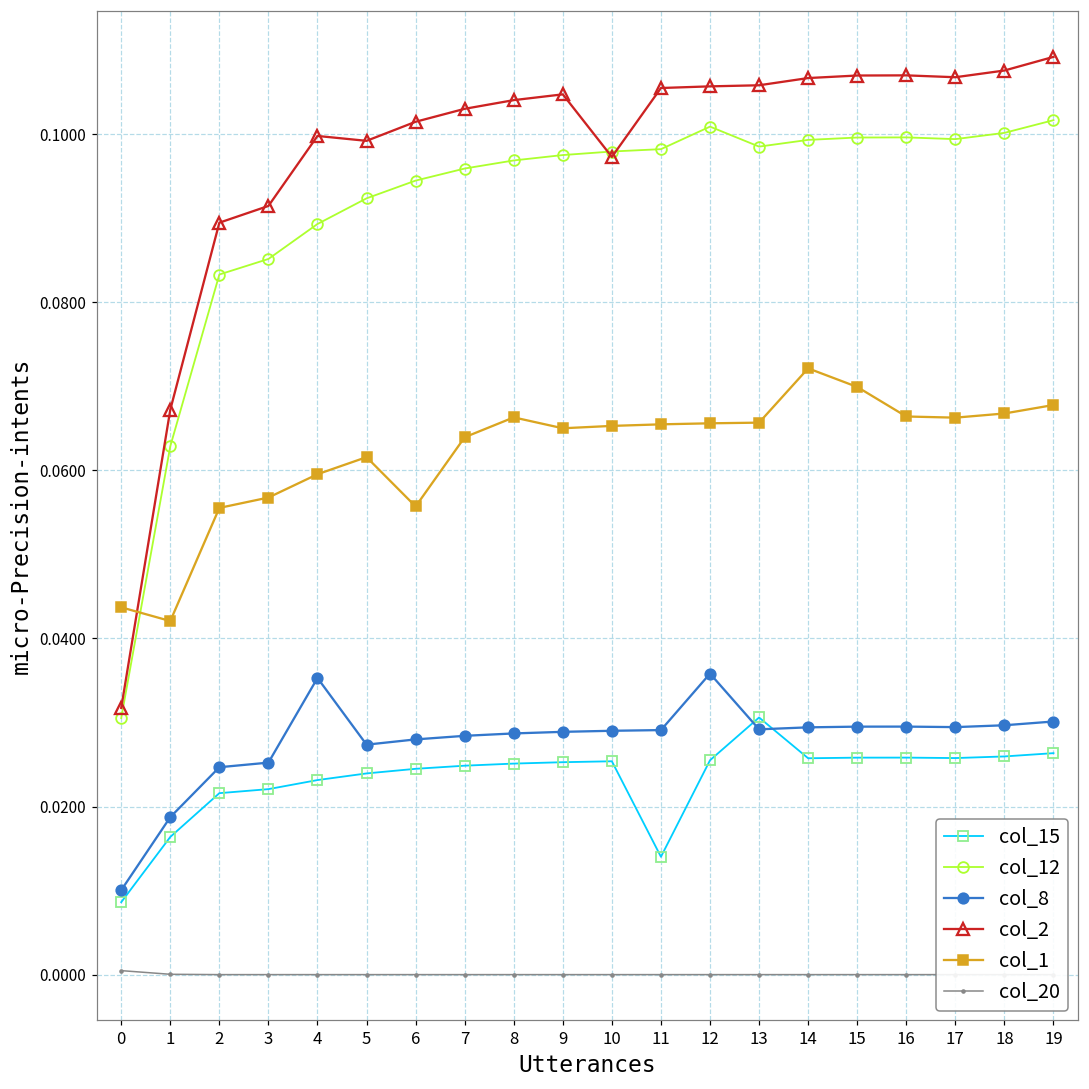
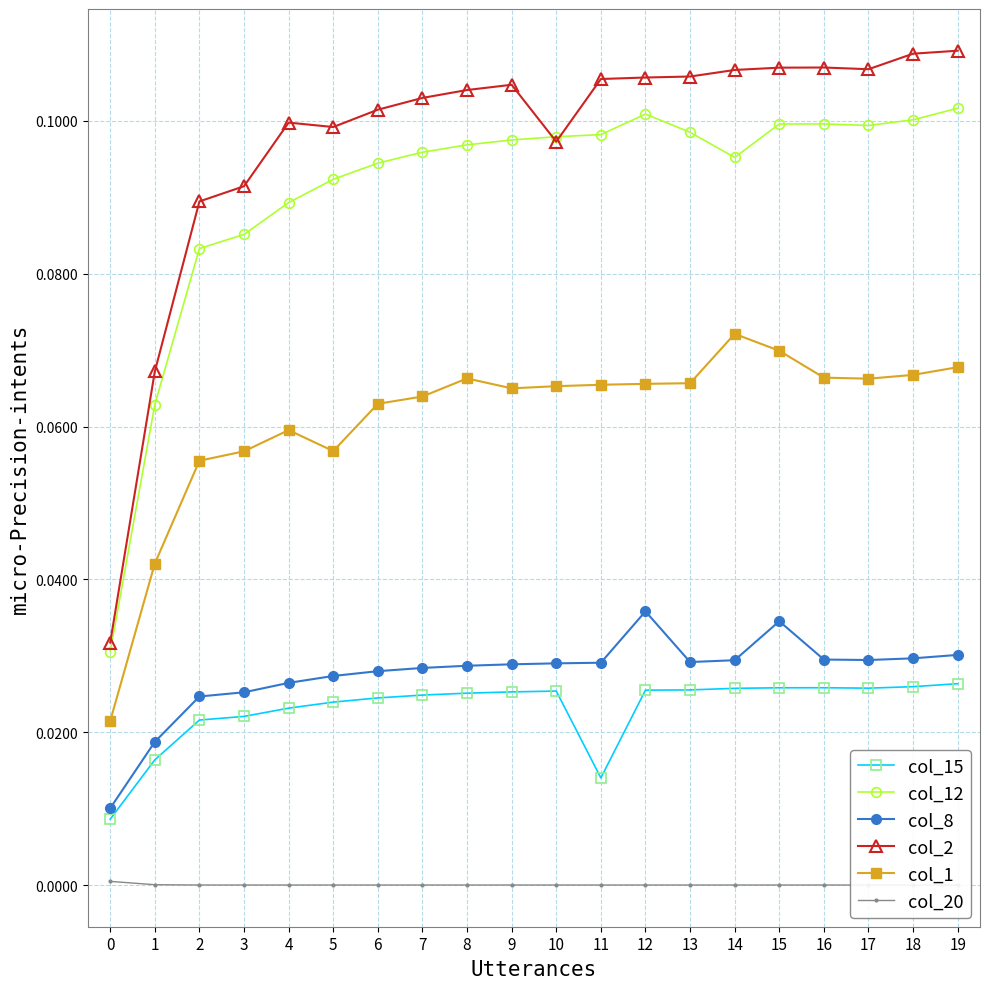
col_1, 0: 0.044 -> 0.021
col_8, 4: 0.035 -> 0.026
col_1, 5: 0.062 -> 0.057
col_1, 6: 0.056 -> 0.063
col_15, 13: 0.031 -> 0.026
col_12, 14: 0.099 -> 0.095
col_8, 15: 0.030 -> 0.035
col_2, 18: 0.108 -> 0.109
